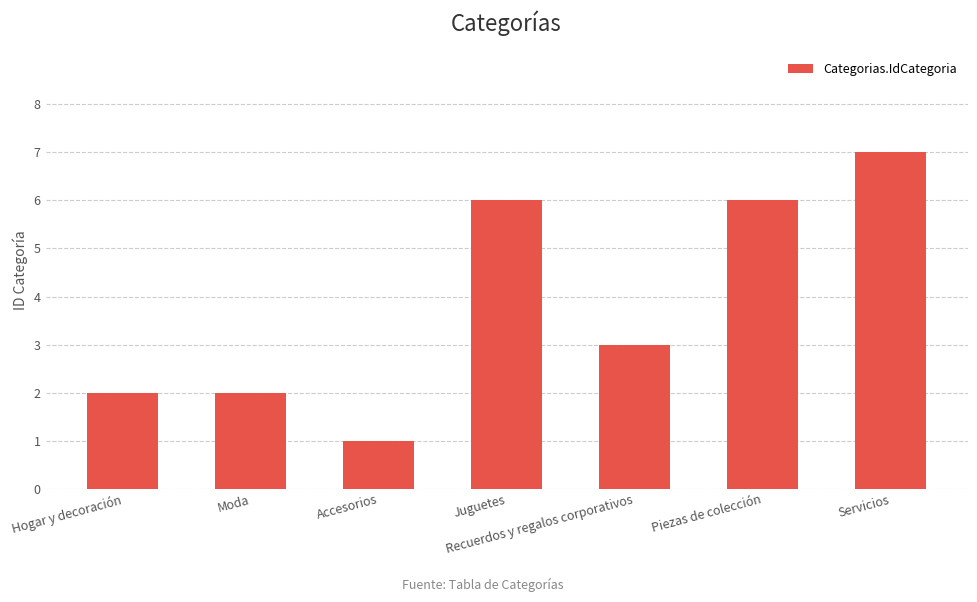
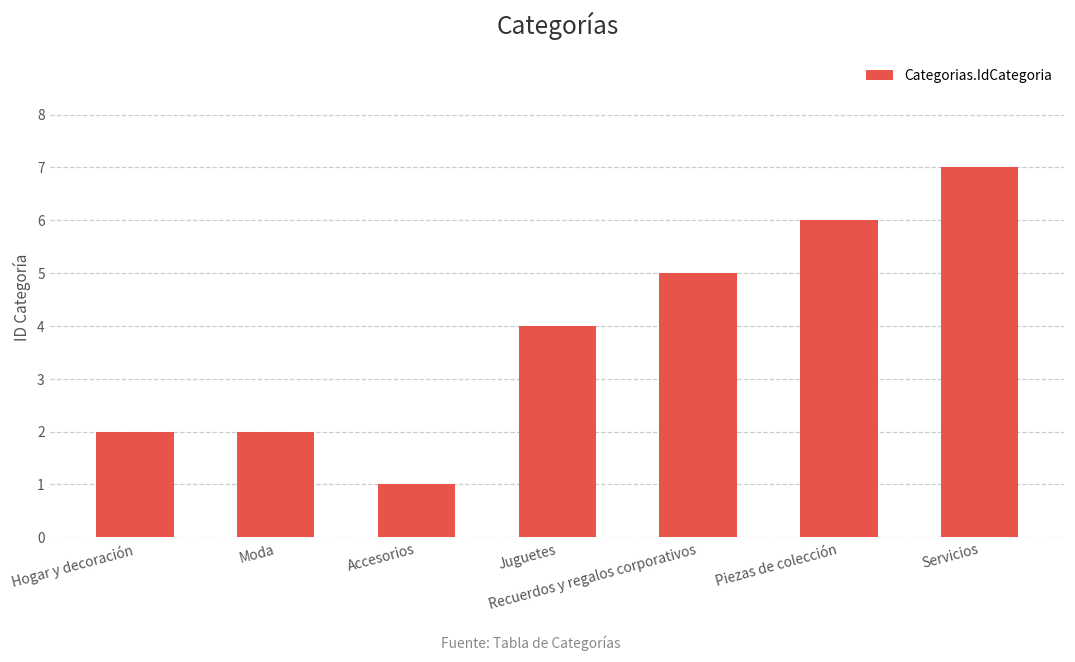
Juguetes: 6 -> 4
Recuerdos y regalos corporativos: 3 -> 5
